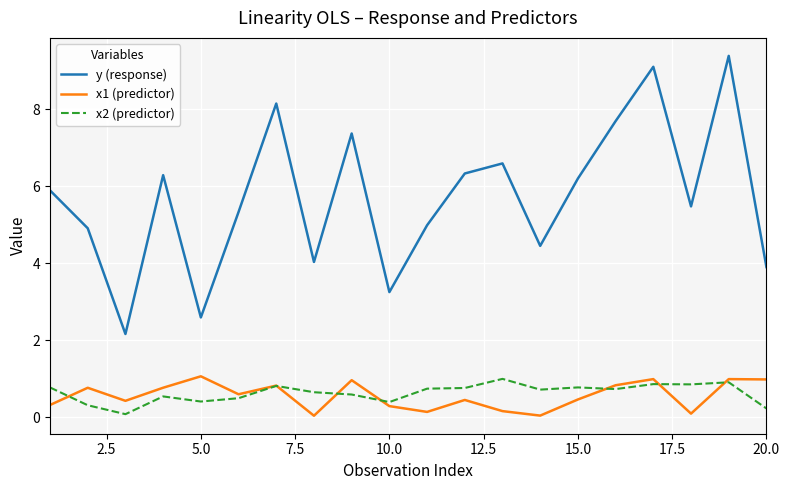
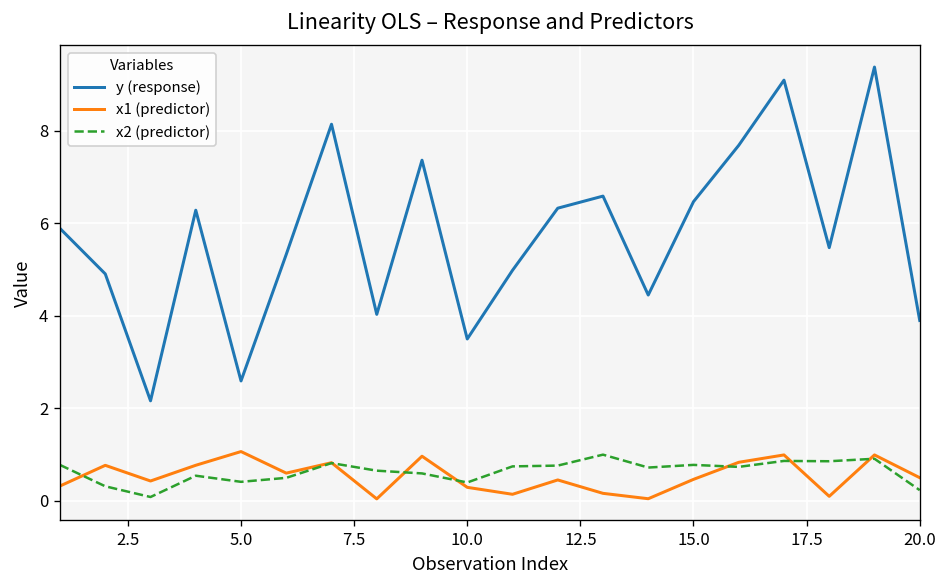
y (response), 10.0: 3.2 -> 3.5
y (response), 15.0: 6.2 -> 6.5
x1 (predictor), 20.0: 1.0 -> 0.5
